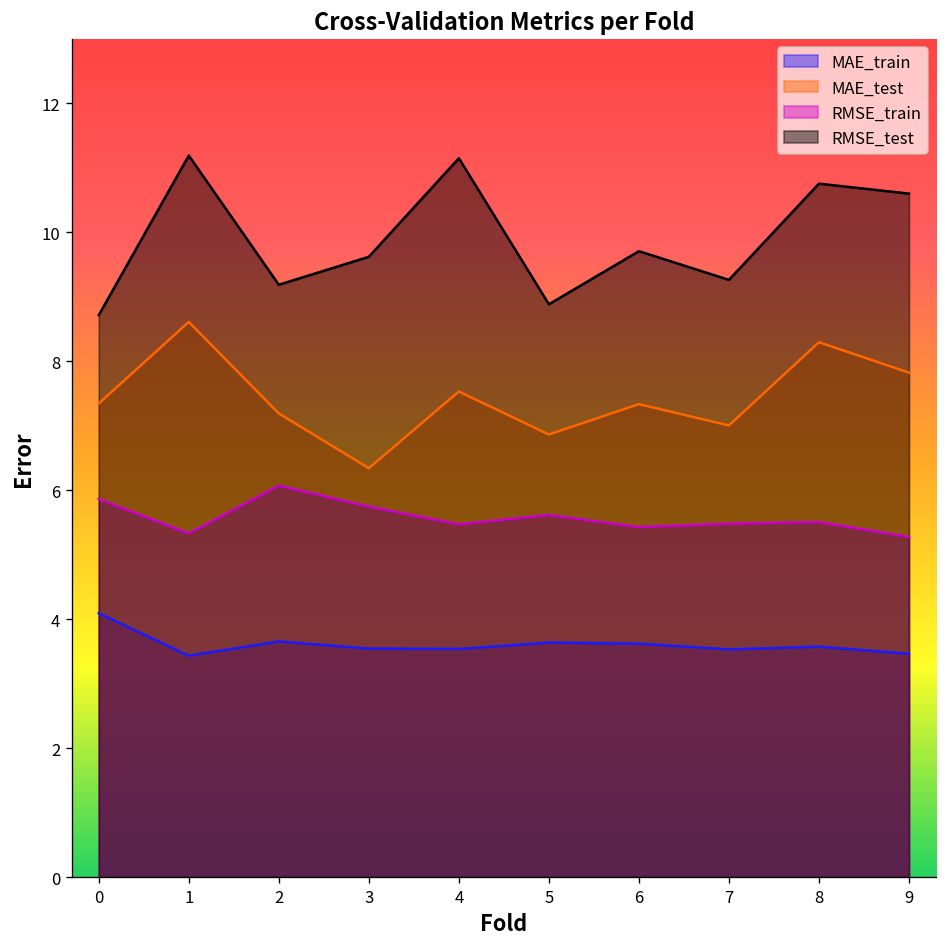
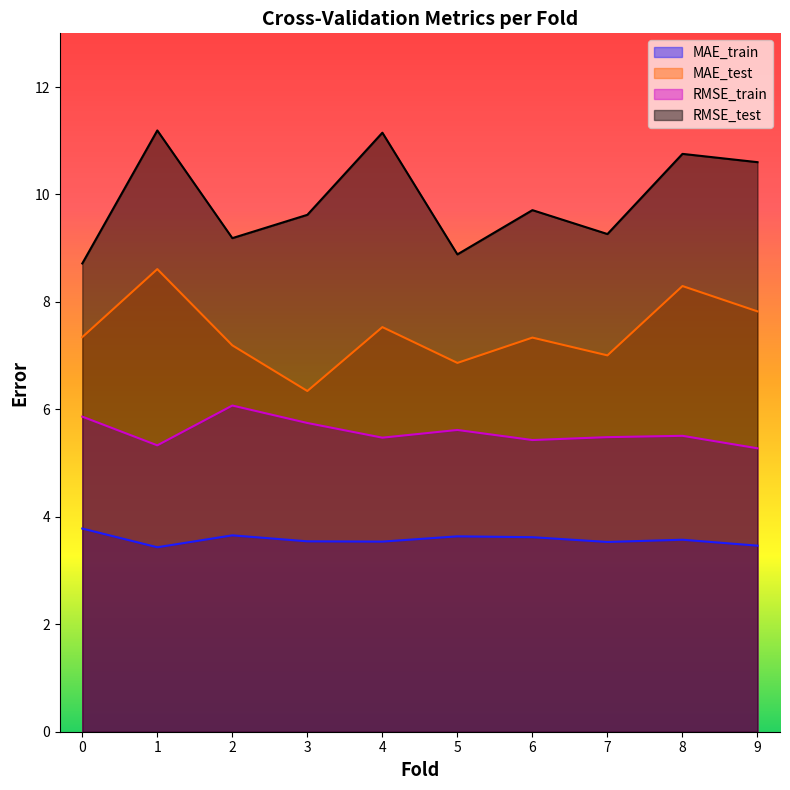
MAE_train, 0: 4.1 -> 3.8
